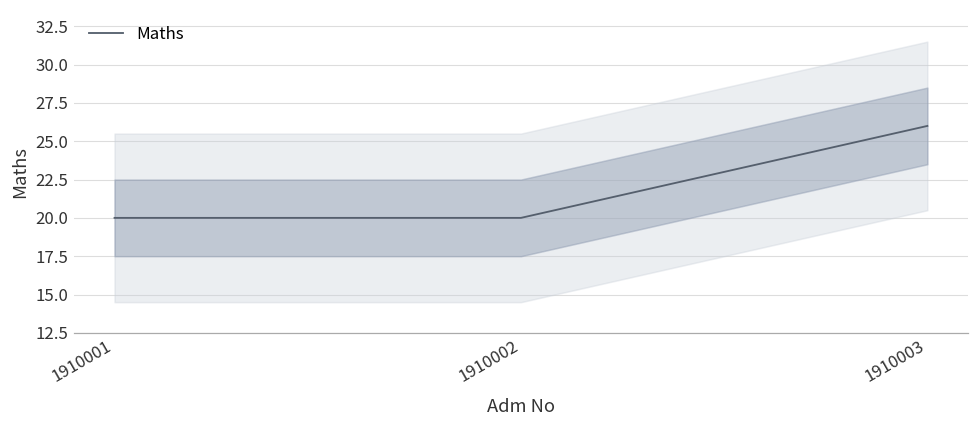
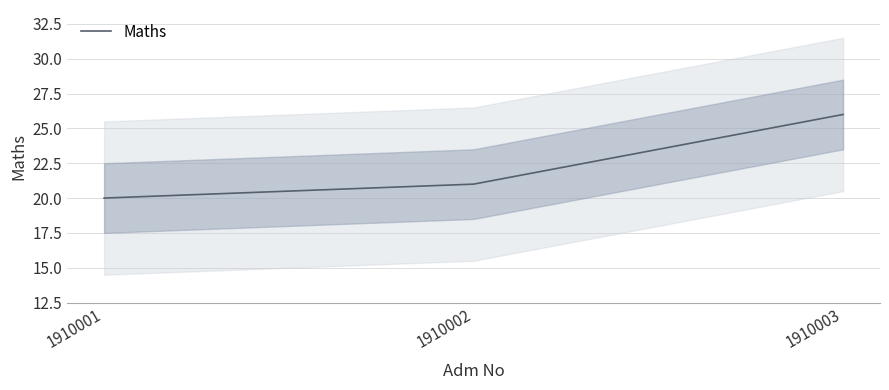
Maths, 1910002: 20 -> 21
